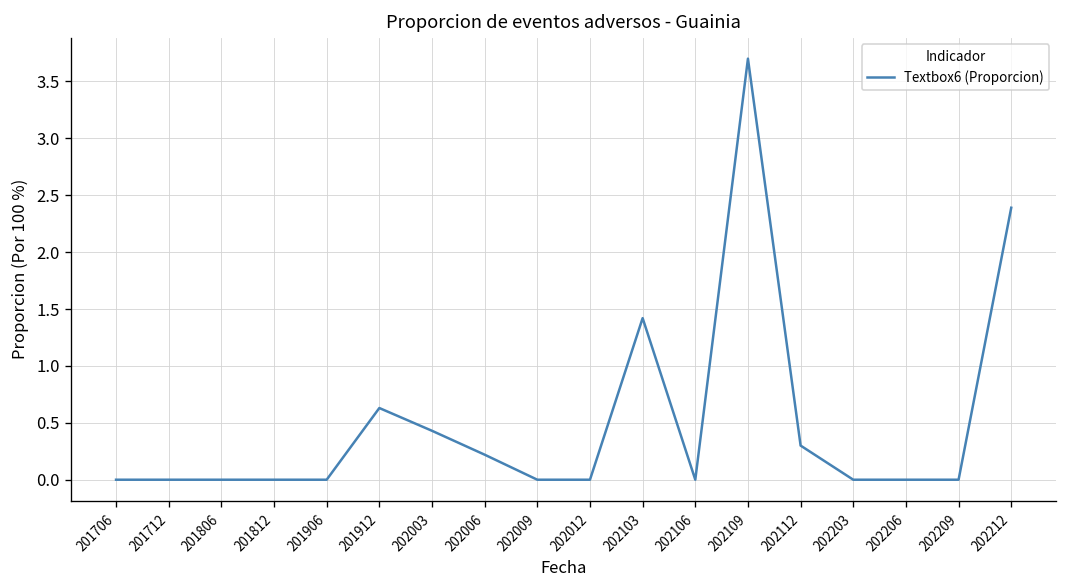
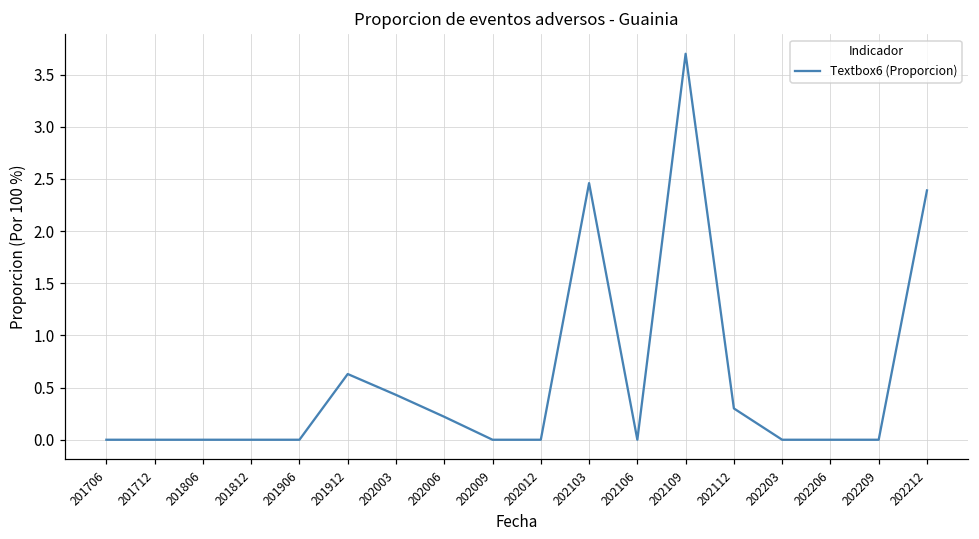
202103: 1.4 -> 2.5
